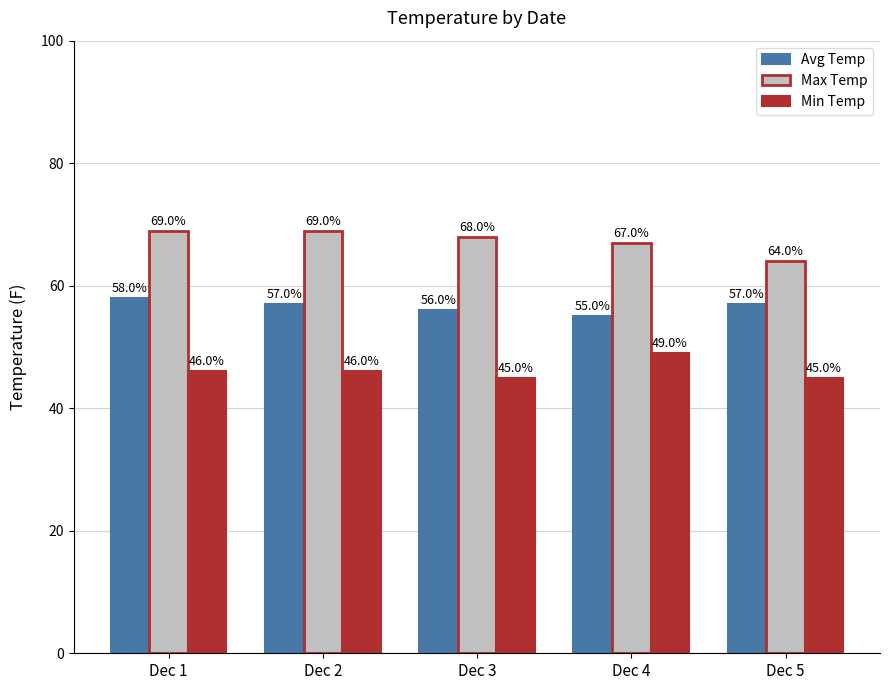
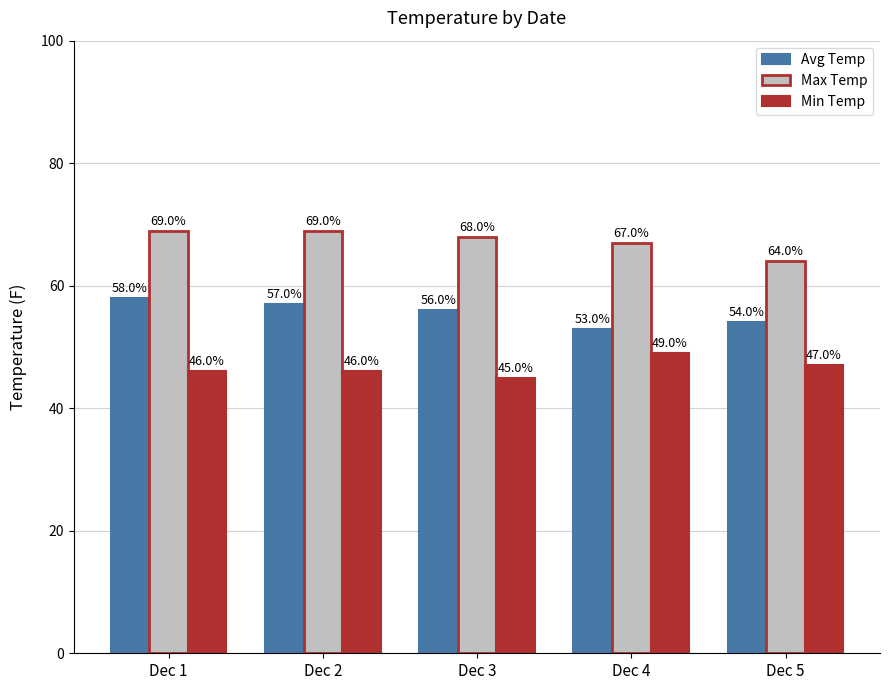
Avg Temp, Dec 4: 55.0% -> 53.0%
Avg Temp, Dec 5: 57.0% -> 54.0%
Min Temp, Dec 5: 45.0% -> 47.0%
